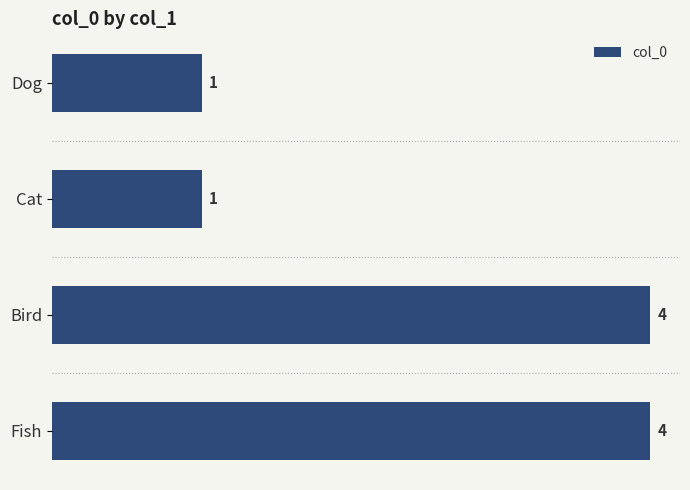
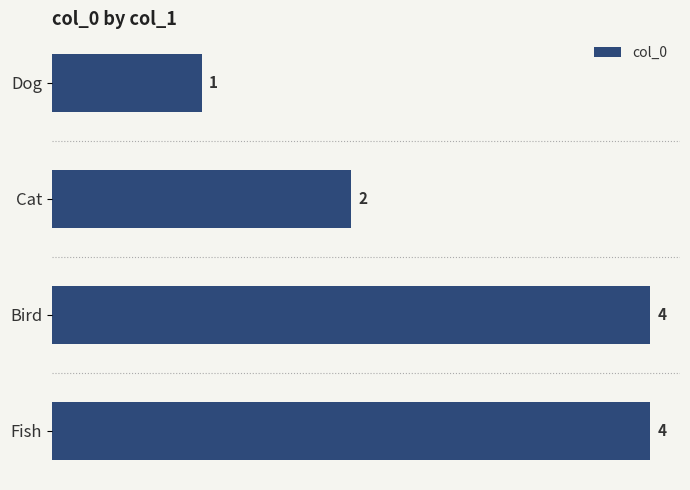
Cat: 1 -> 2
